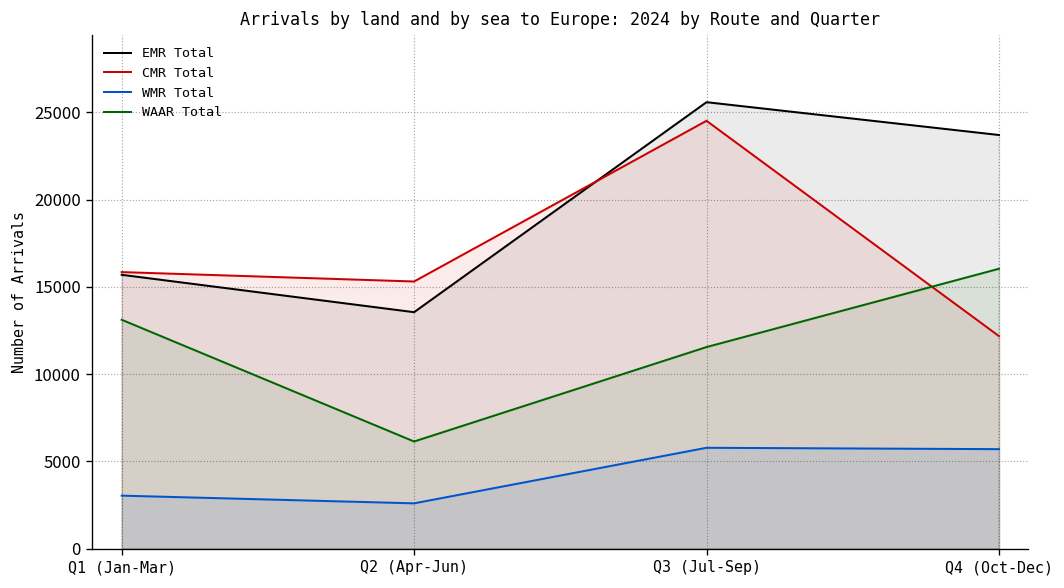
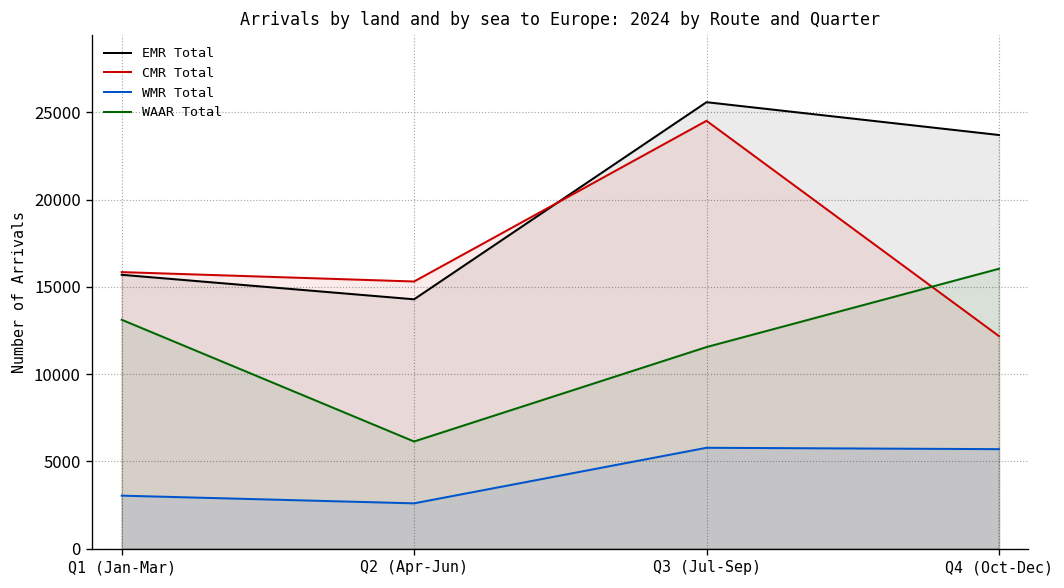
EMR Total, Q2 (Apr-Jun): 13500 -> 14300
